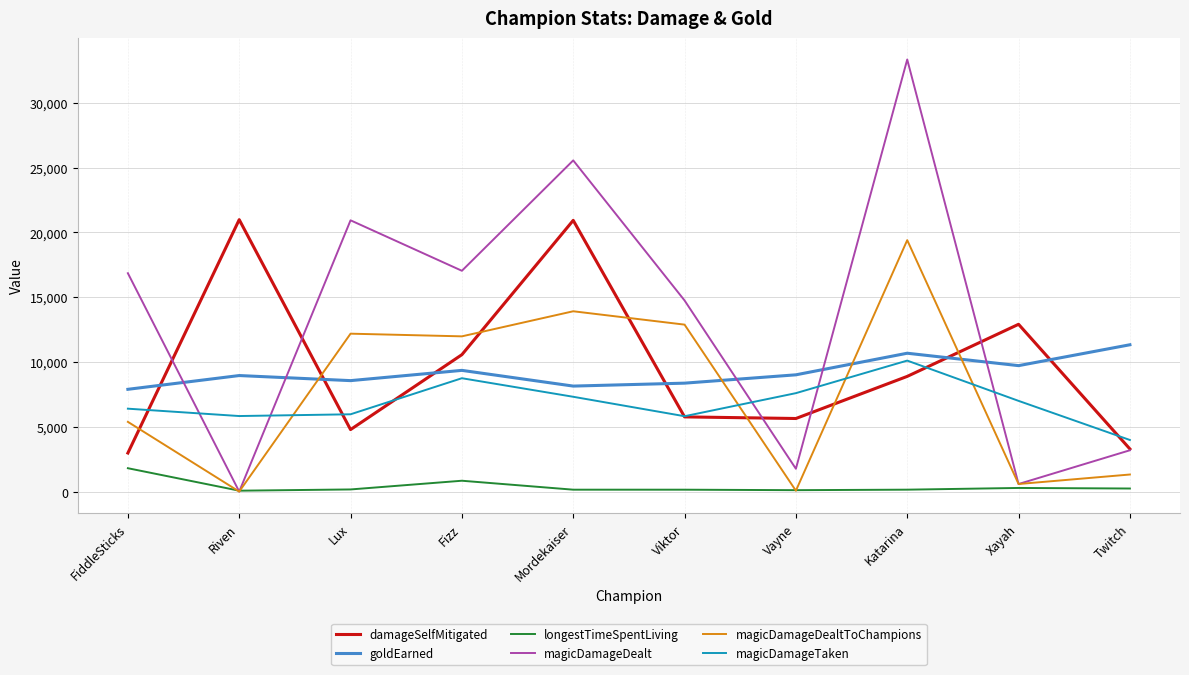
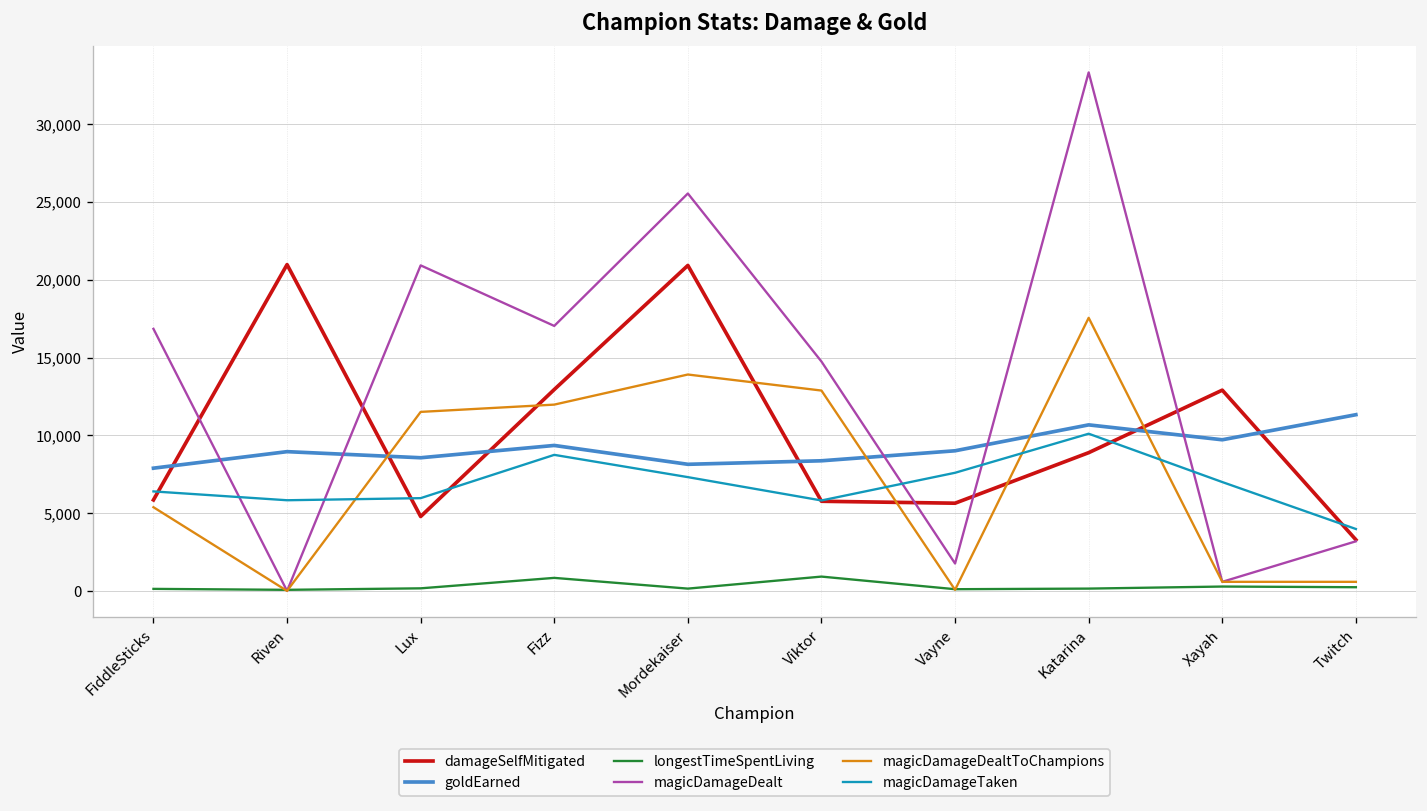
damageSelfMitigated, FiddleSticks: 3,000 -> 5,800
longestTimeSpentLiving, FiddleSticks: 1,800 -> 100
magicDamageDealtToChampions, Lux: 12,200 -> 11,500
damageSelfMitigated, Fizz: 10,600 -> 12,900
longestTimeSpentLiving, Viktor: 100 -> 900
magicDamageDealtToChampions, Katarina: 19,400 -> 17,600
magicDamageDealtToChampions, Twitch: 1,300 -> 600
